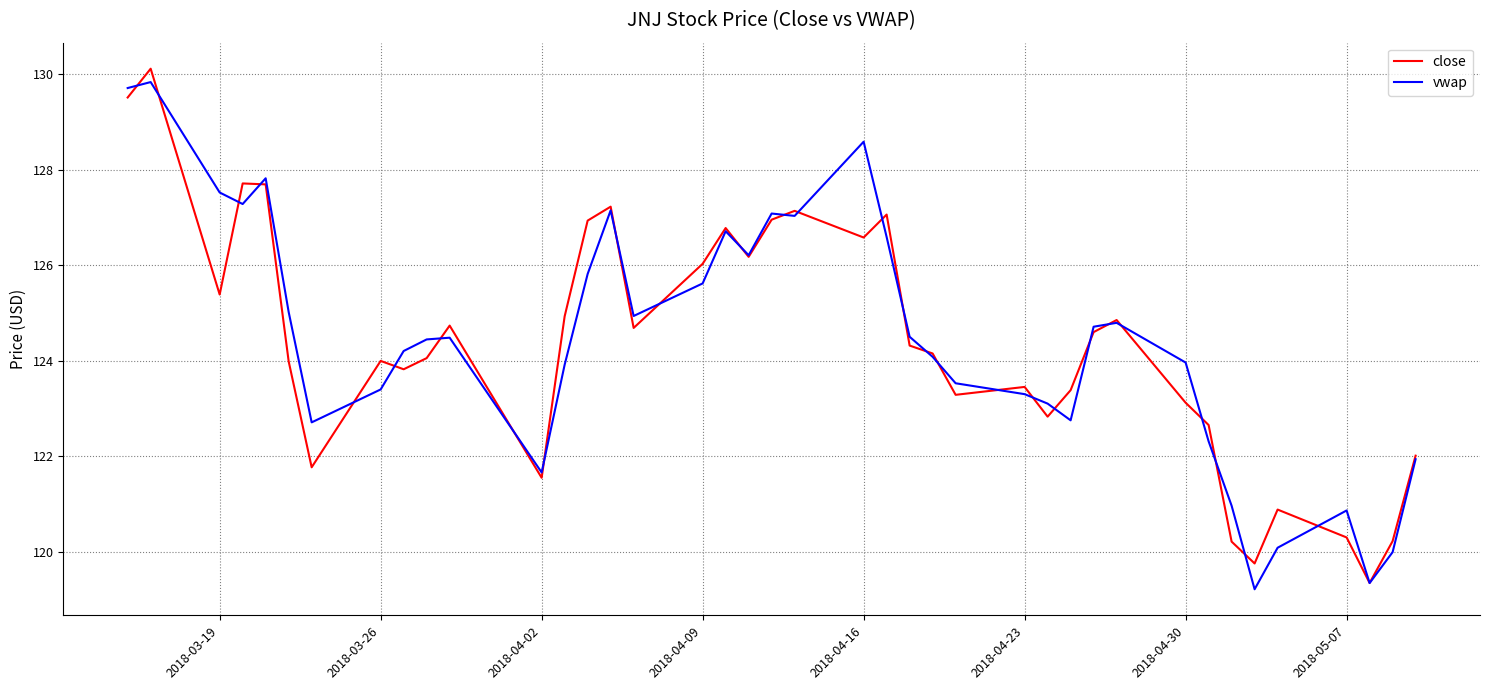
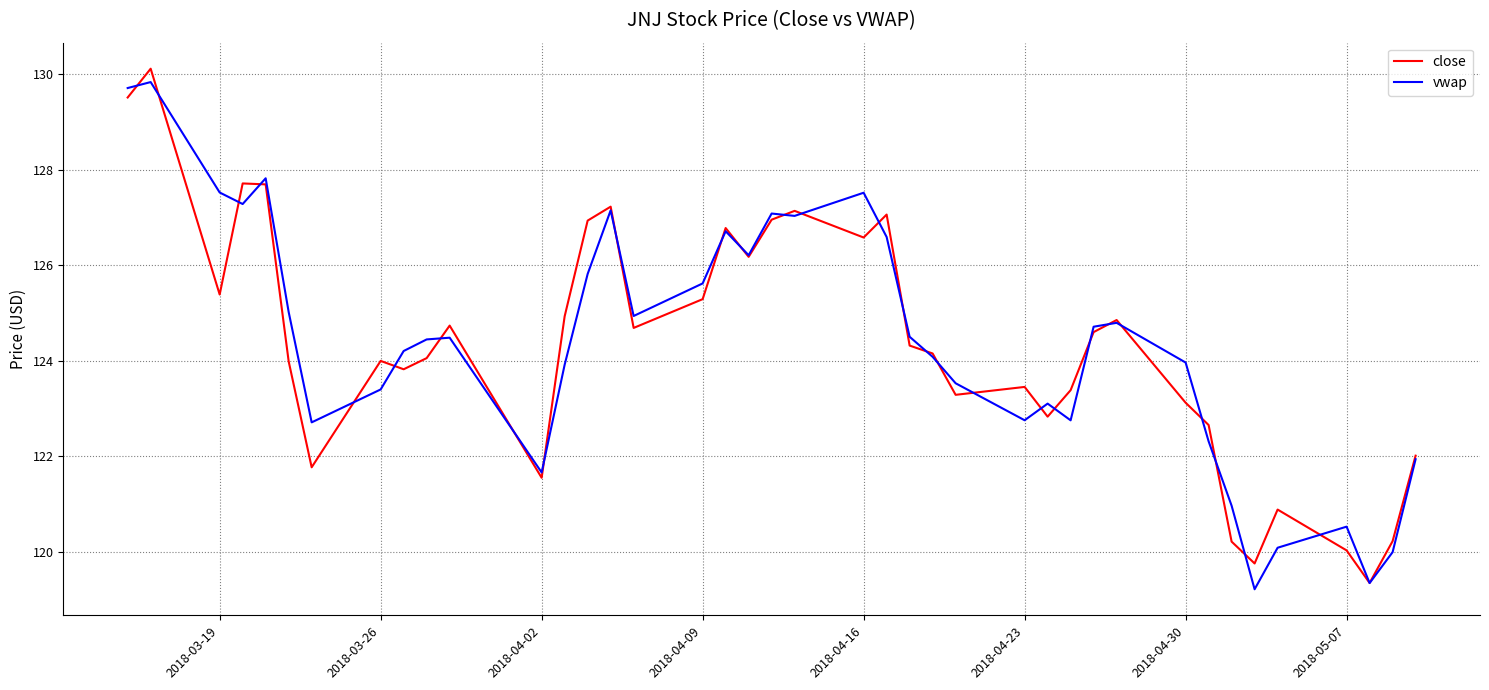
close, 2018-04-09: 126.0 -> 125.3
vwap, 2018-04-16: 128.6 -> 127.5
vwap, 2018-04-23: 123.3 -> 122.8
close, 2018-05-07: 120.3 -> 120.0
vwap, 2018-05-07: 120.9 -> 120.5
